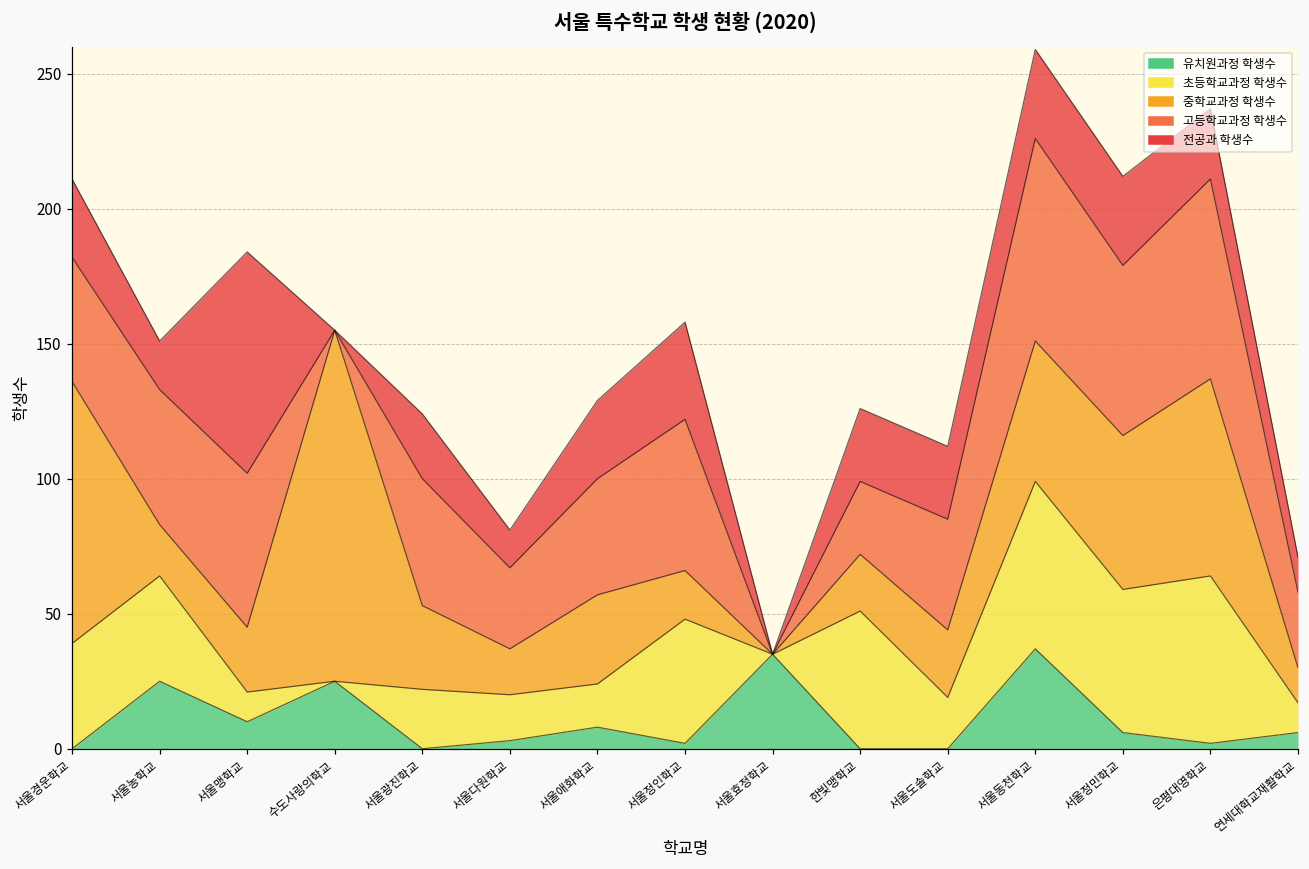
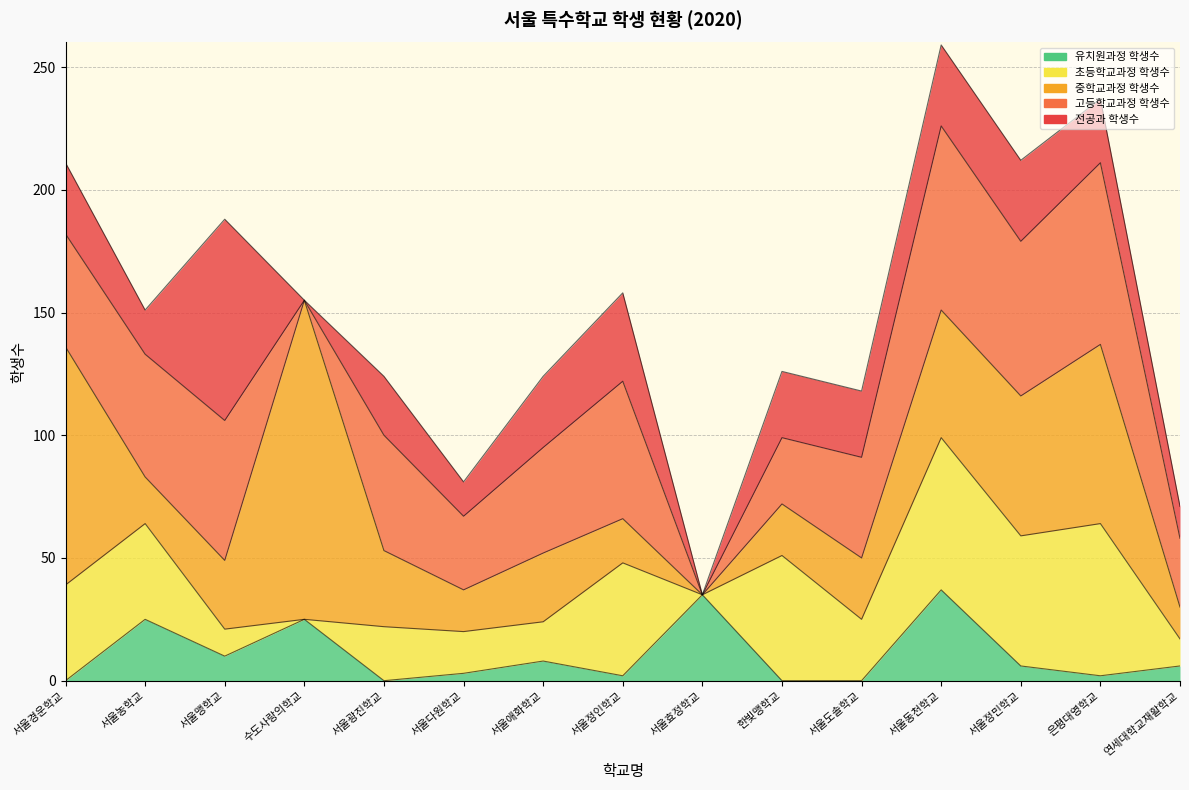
중학교과정 학생수, 서울맹학교: 24 -> 28
중학교과정 학생수, 서울애화학교: 33 -> 28
초등학교과정 학생수, 서울도솔학교: 19 -> 25
